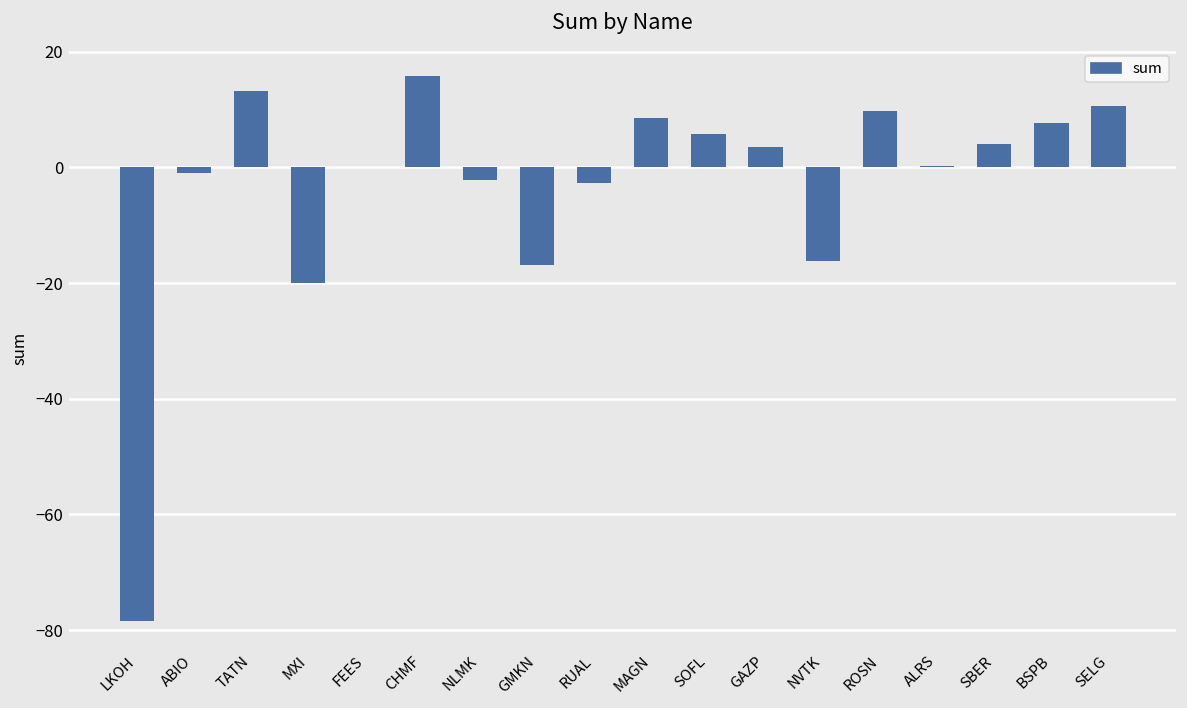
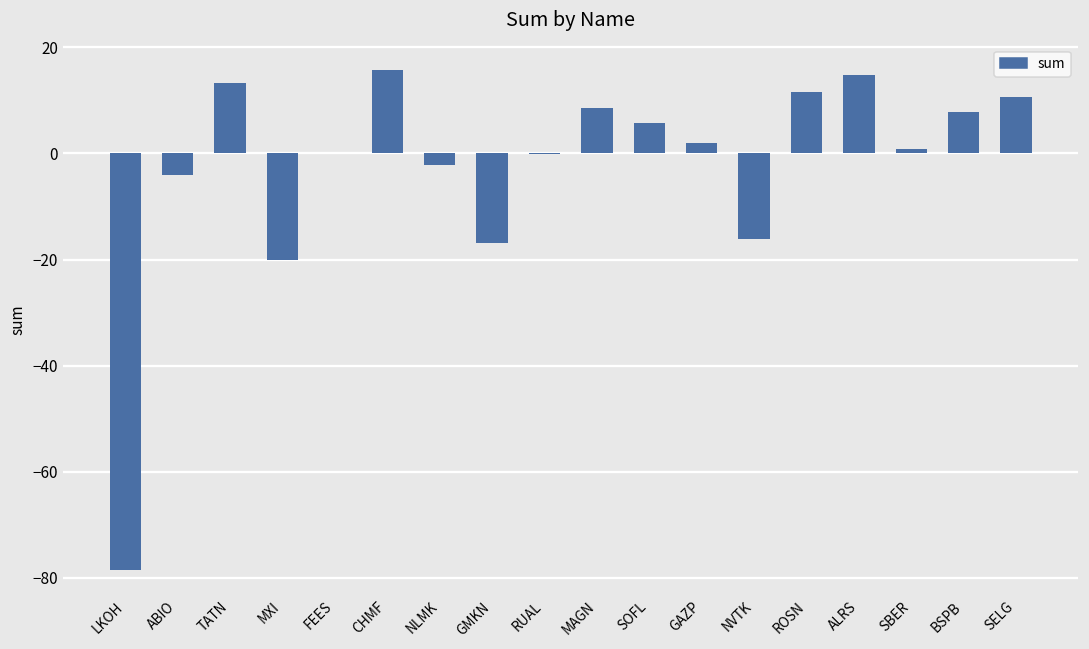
ABIO: -1 -> -4
RUAL: -3 -> 0
GAZP: 4 -> 2
ROSN: 10 -> 12
ALRS: 0 -> 15
SBER: 4 -> 1
